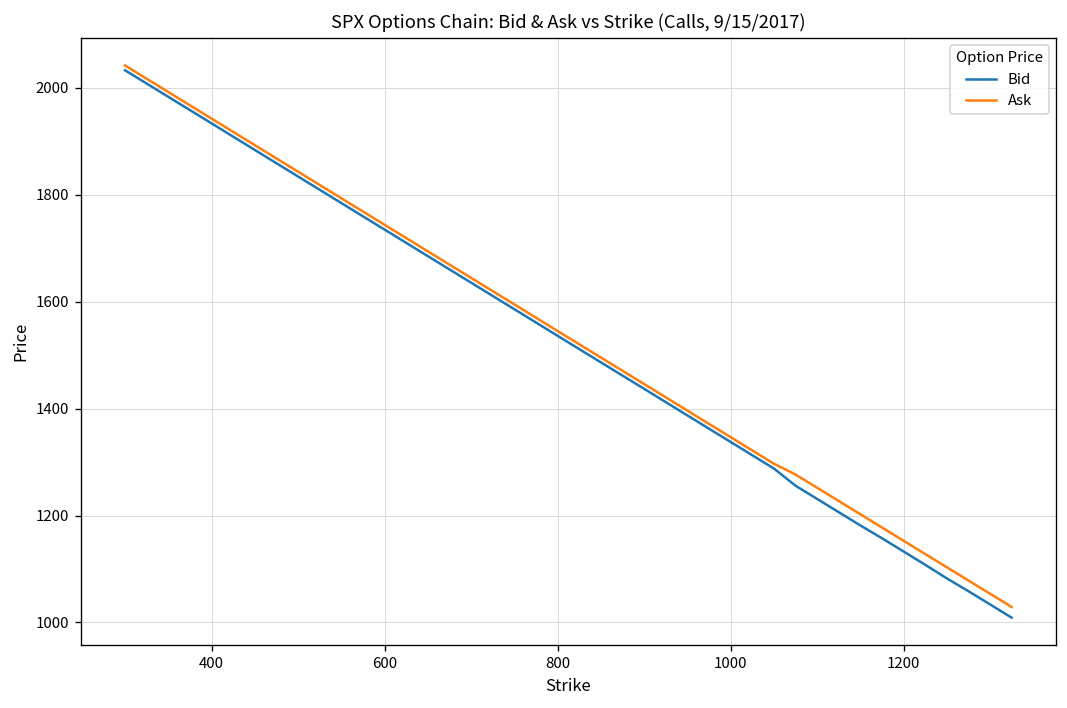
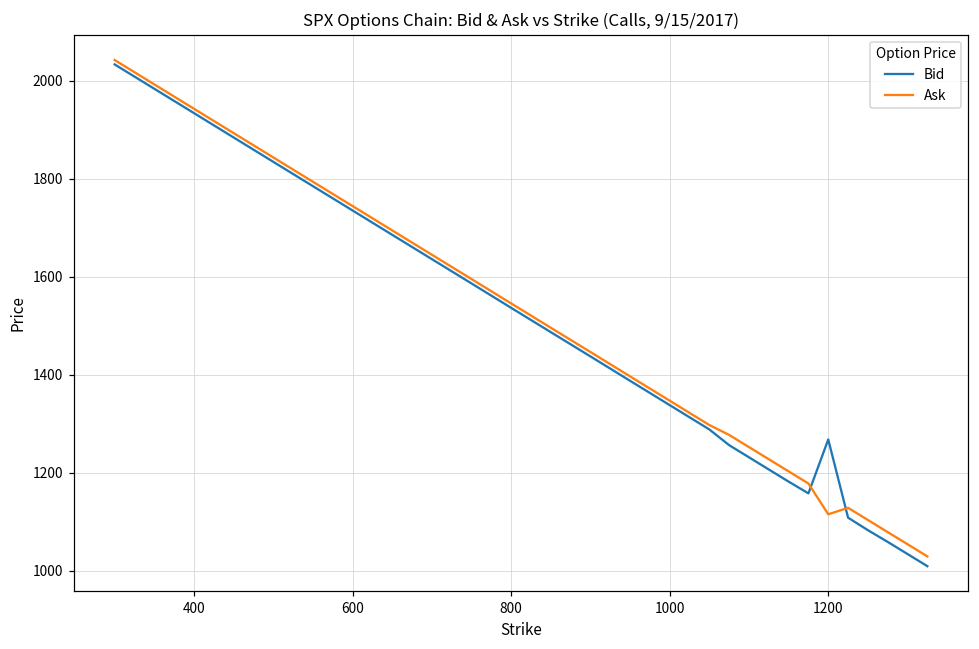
Bid, 1200: 1130 -> 1270
Ask, 1200: 1150 -> 1110
